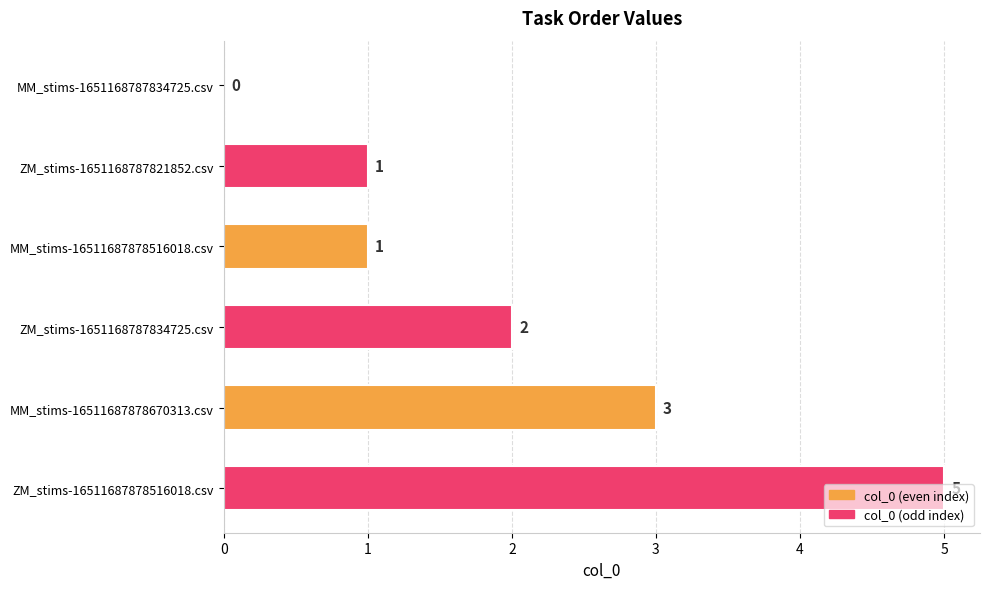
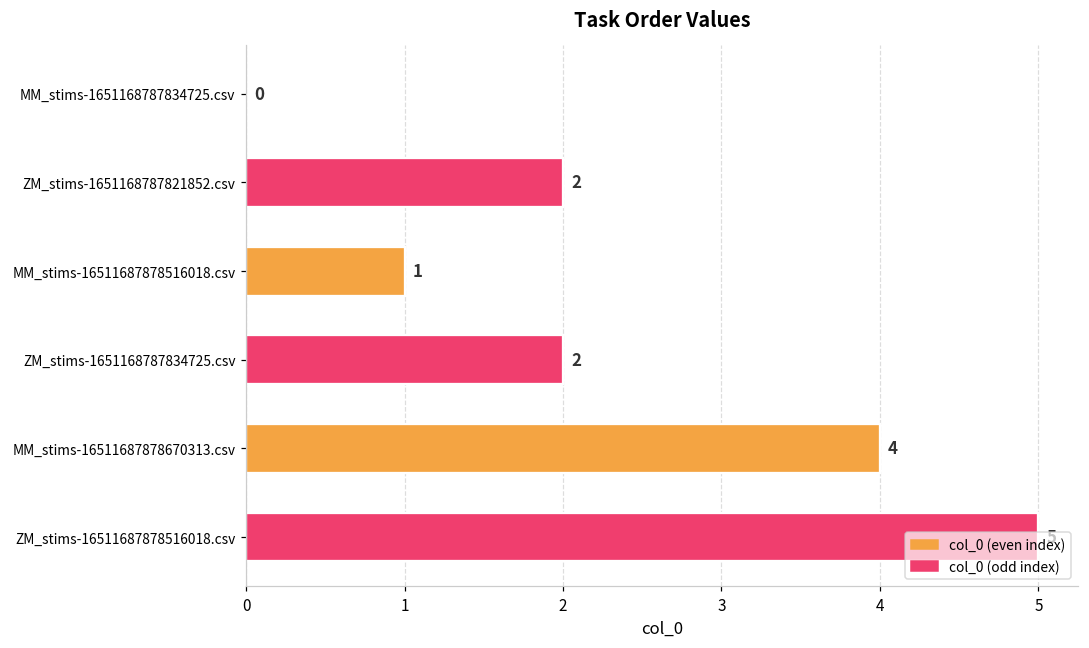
ZM_stims-1651168787821852.csv: 1 -> 2
MM_stims-16511687878670313.csv: 3 -> 4
